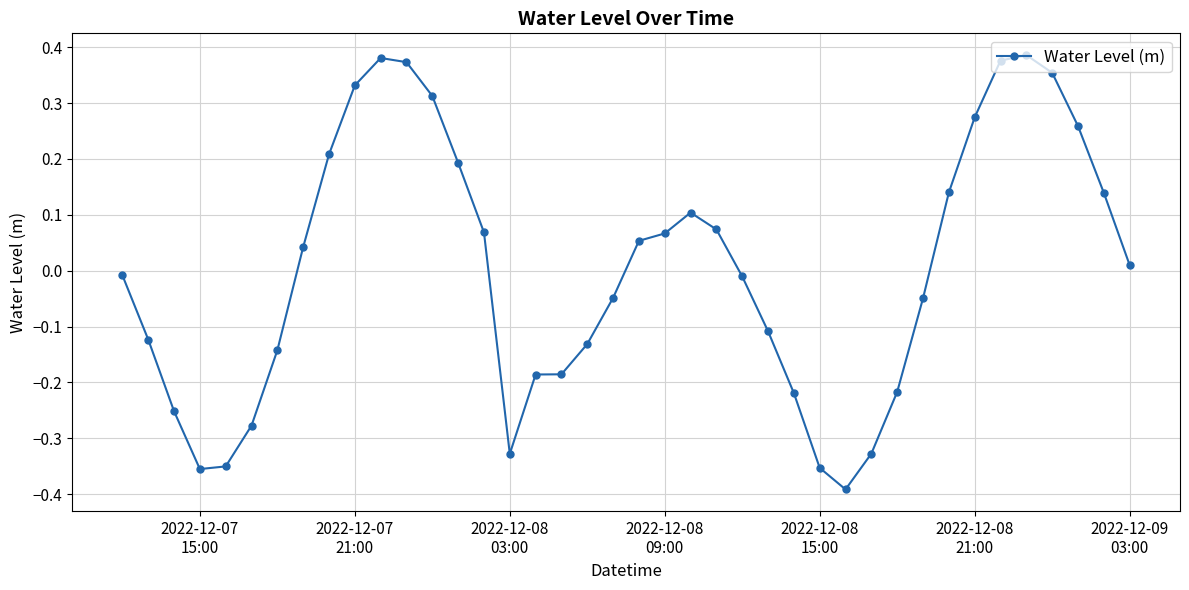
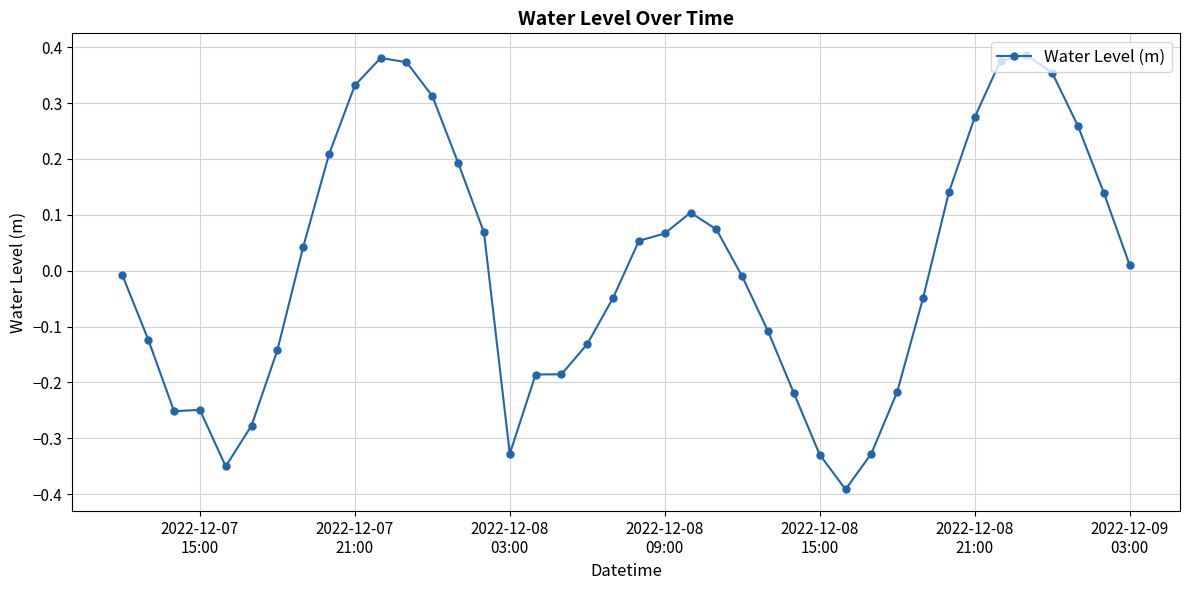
2022-12-07 15:00: -0.35 -> -0.25
2022-12-08 15:00: -0.35 -> -0.33
